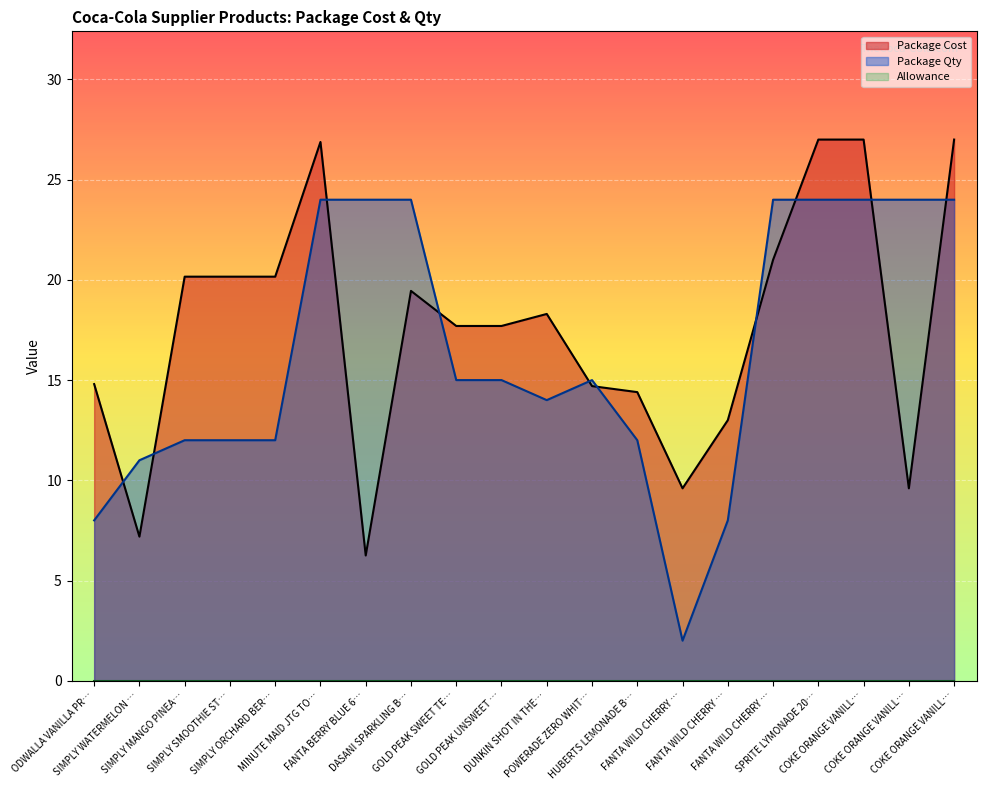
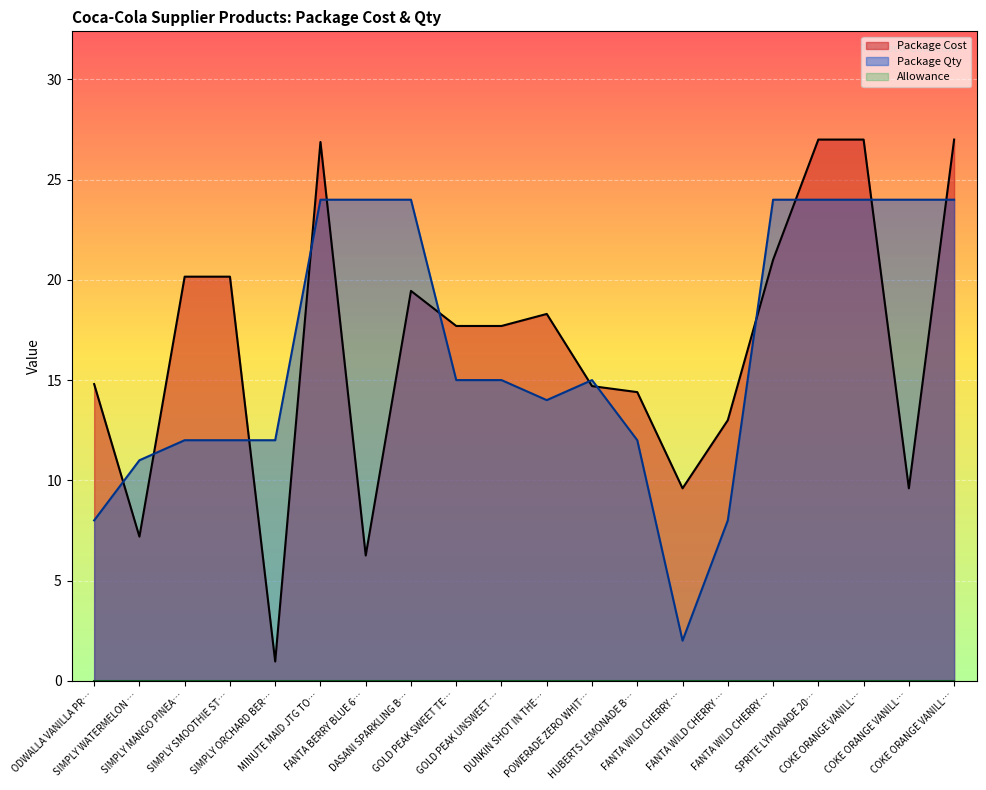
Package Cost, SIMPLY ORCHARD BER…: 20.2 -> 1.0
